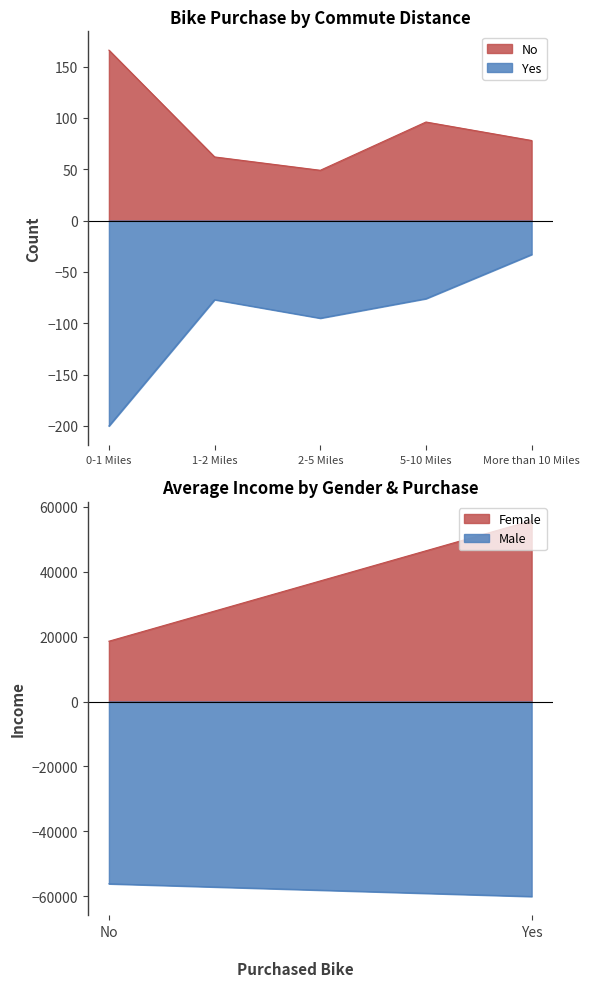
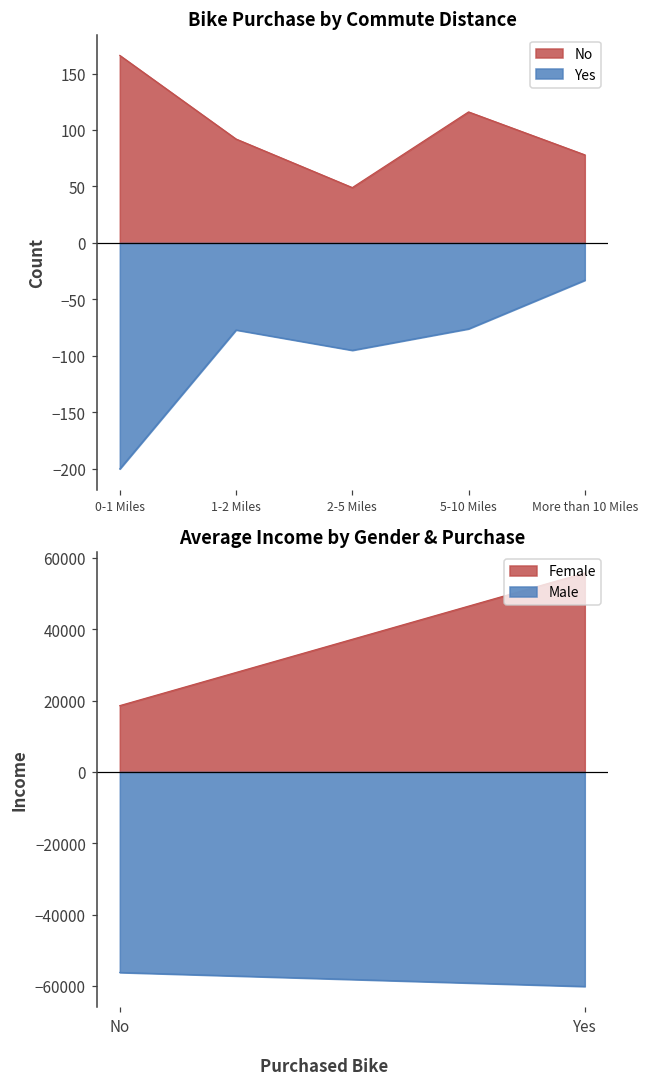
Bike Purchase by Commute Distance, No, 1-2 Miles: 62 -> 92
Bike Purchase by Commute Distance, No, 5-10 Miles: 96 -> 116
